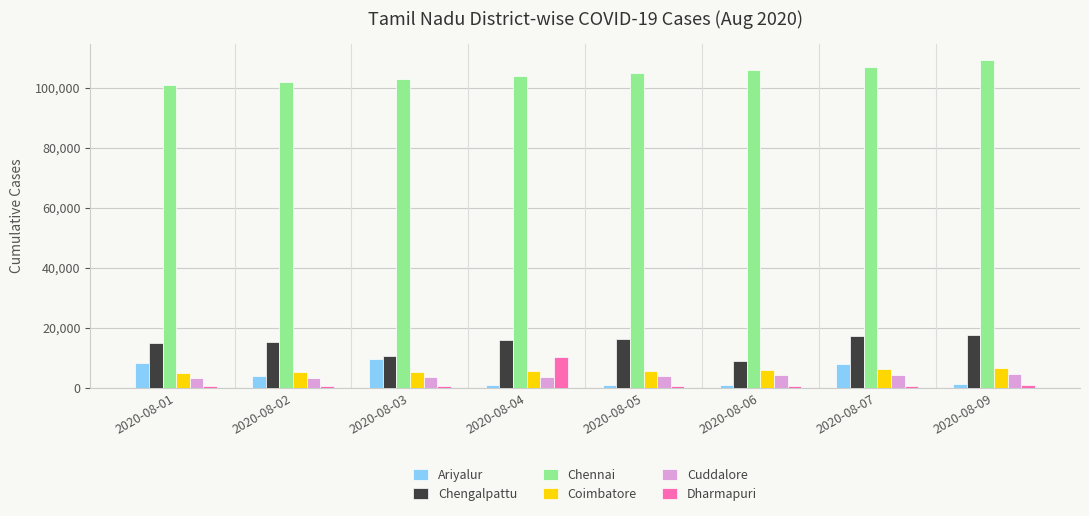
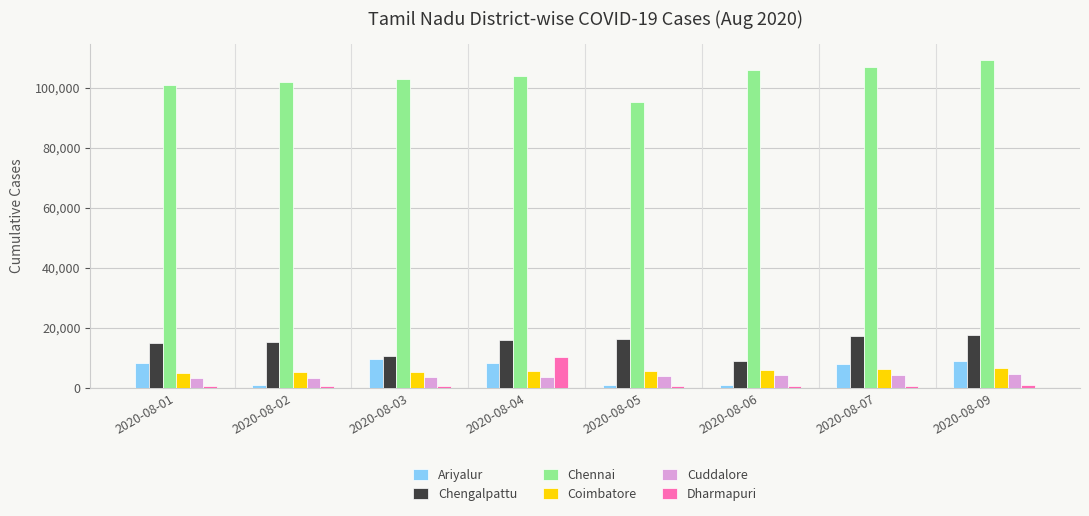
Ariyalur, 2020-08-02: 4,000 -> 1,000
Ariyalur, 2020-08-04: 1,000 -> 8,000
Chennai, 2020-08-05: 105,000 -> 95,000
Ariyalur, 2020-08-09: 1,000 -> 9,000
